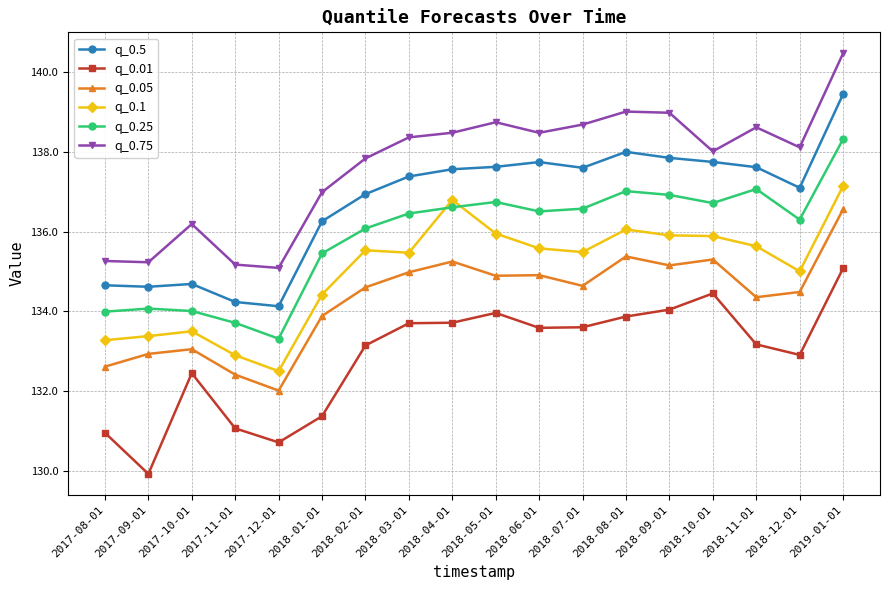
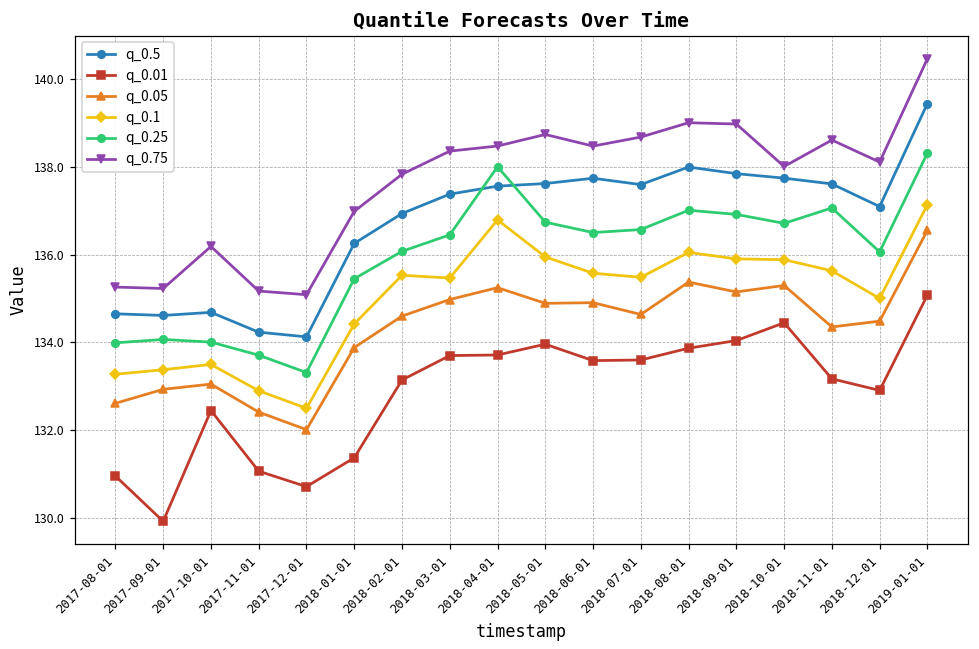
q_0.25, 2018-04-01: 136.6 -> 138.0
q_0.25, 2018-12-01: 136.3 -> 136.1
